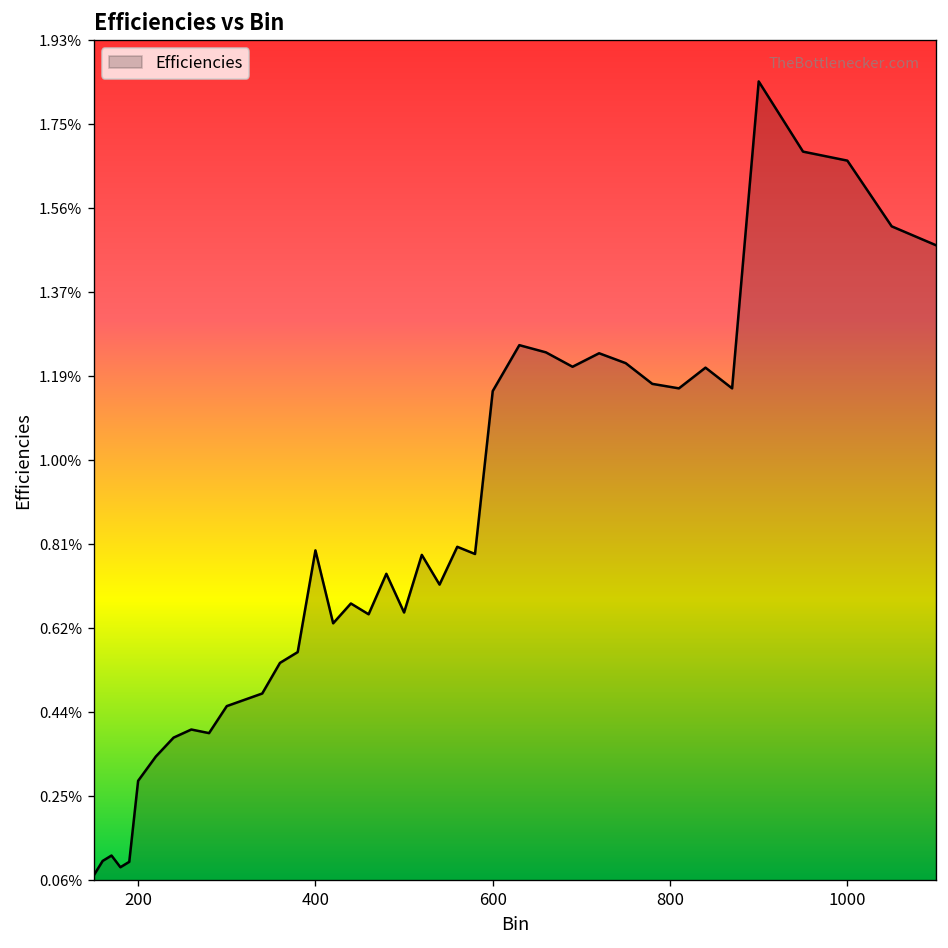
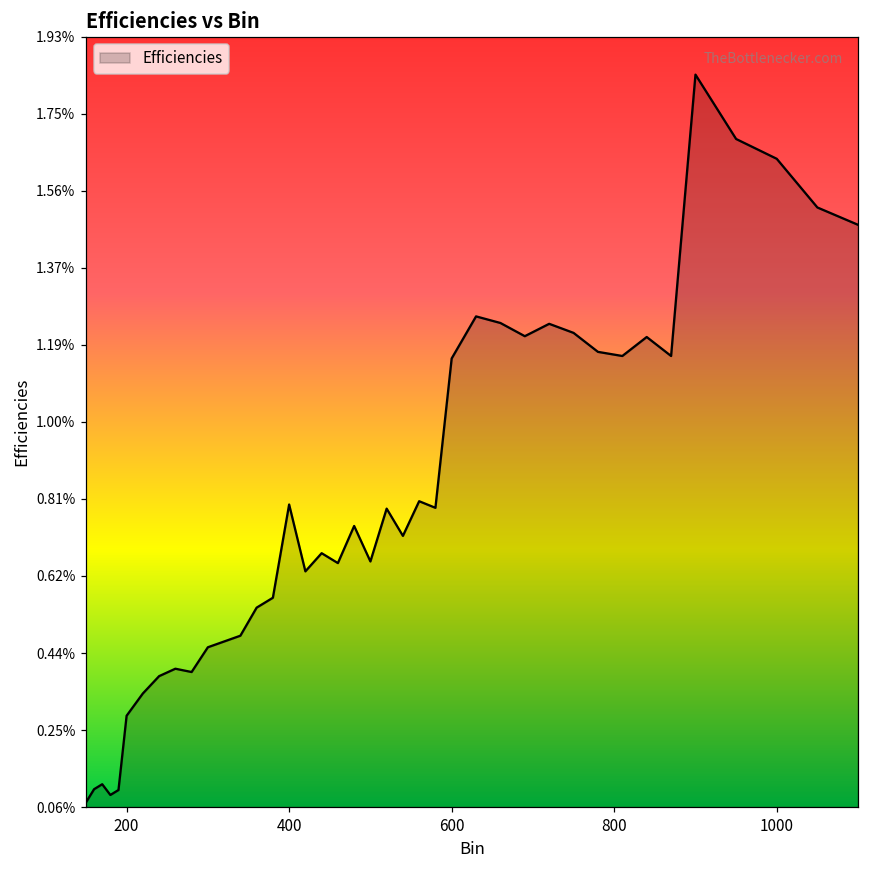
1000: 1.66% -> 1.64%
